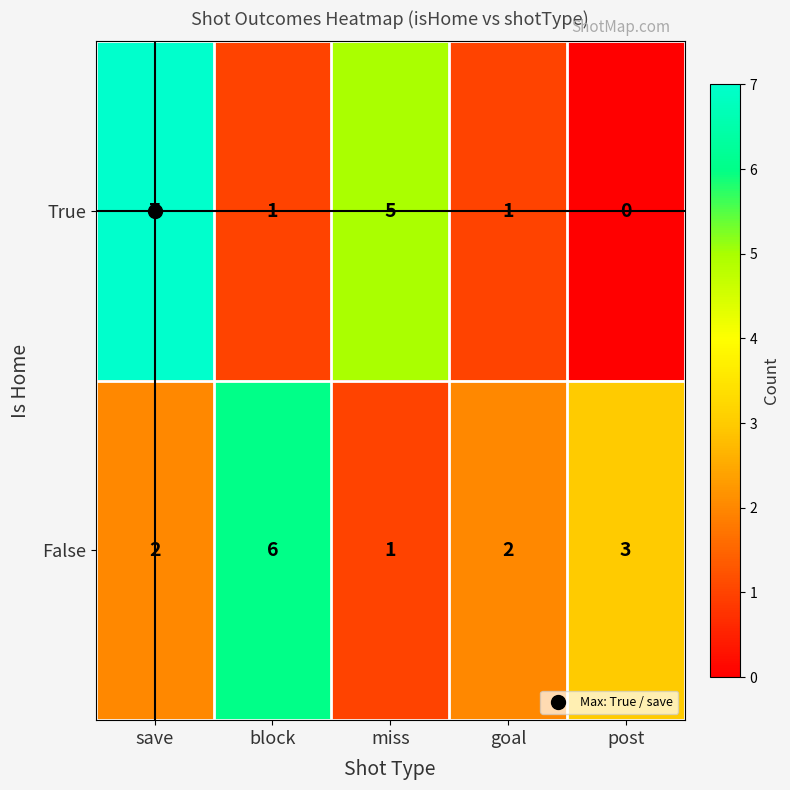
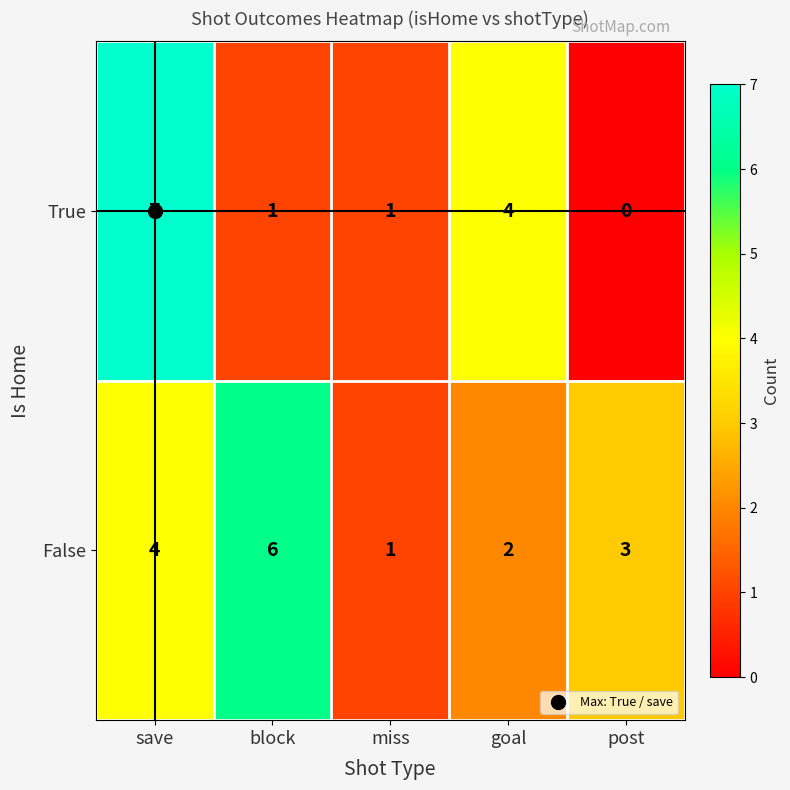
True, miss: 5 -> 1
True, goal: 1 -> 4
False, save: 2 -> 4
